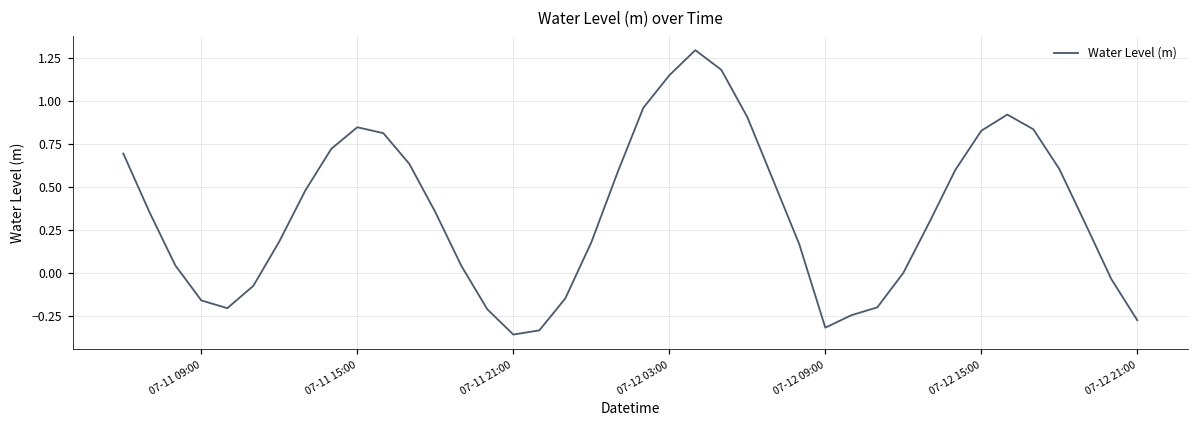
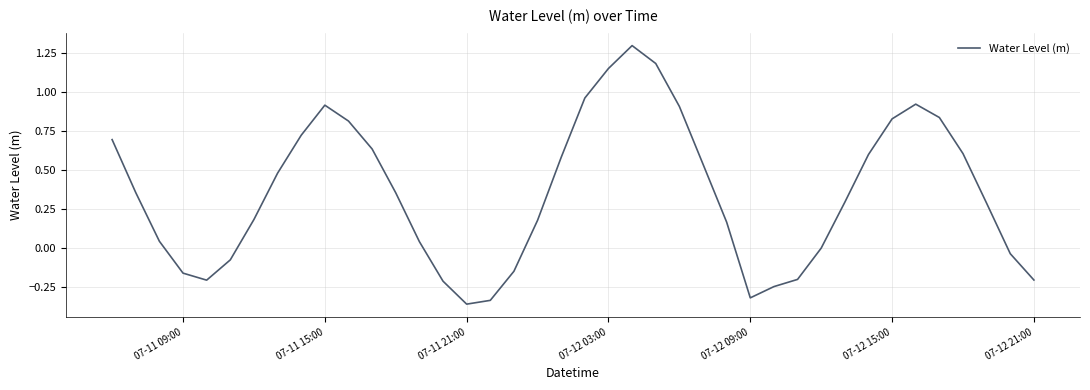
07-11 15:00: 0.85 -> 0.91
07-12 21:00: -0.28 -> -0.21
